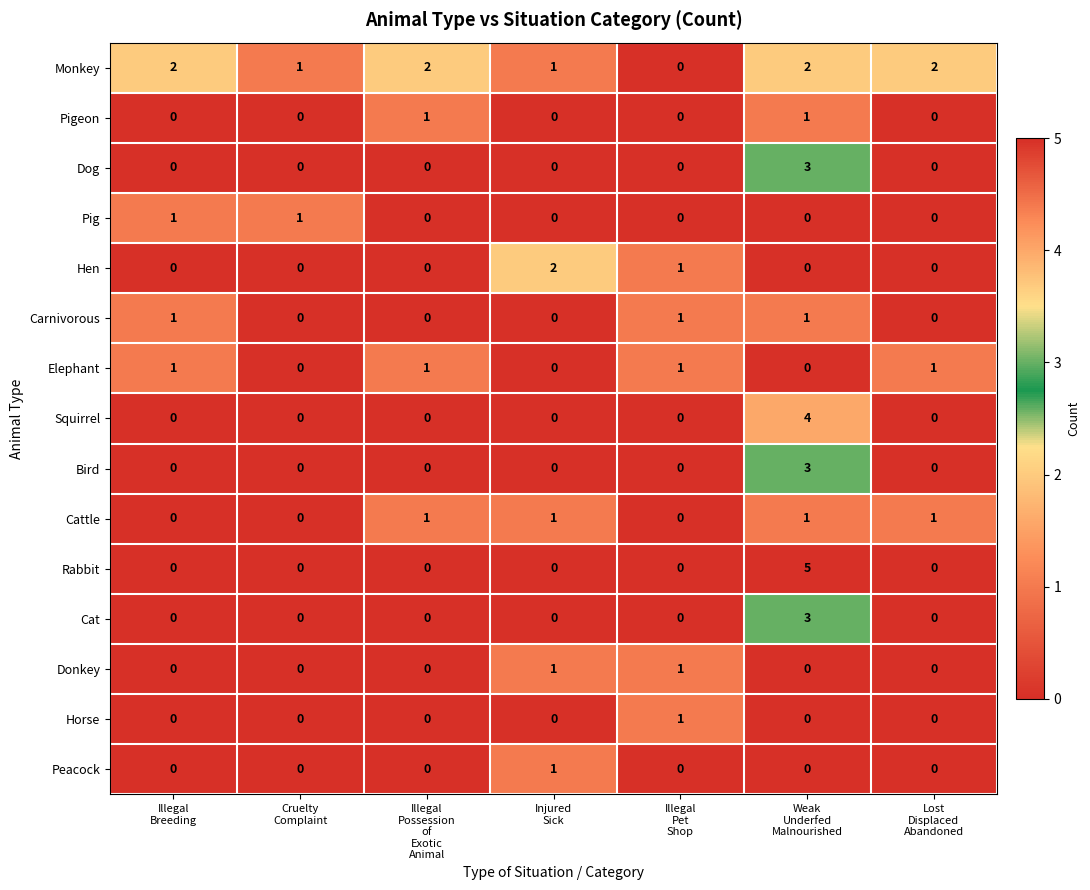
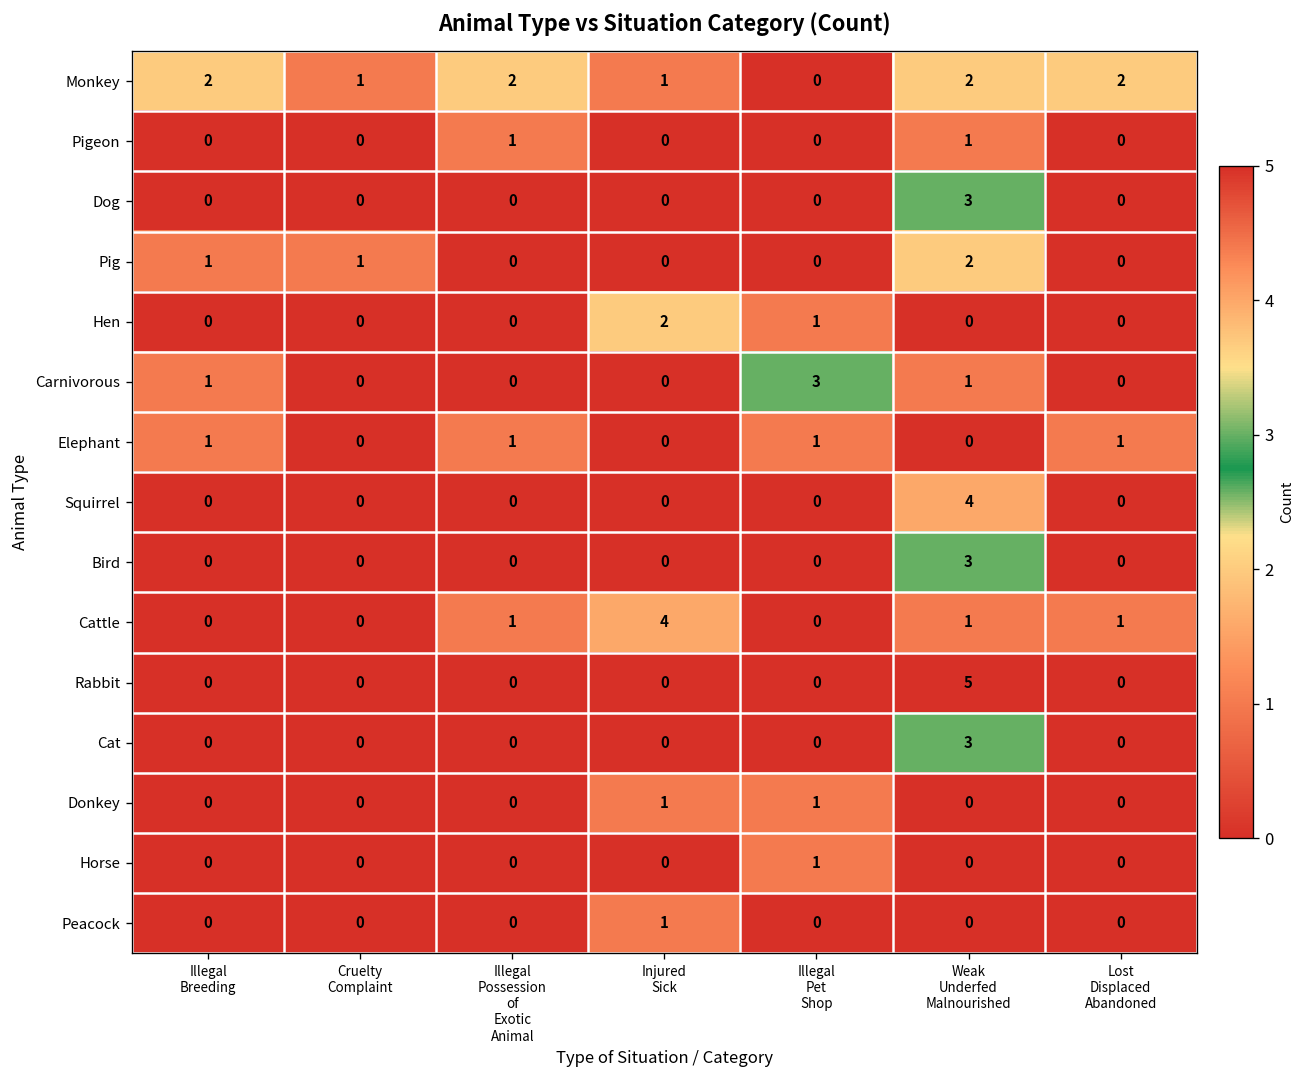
Pig, Weak Underfed Malnourished: 0 -> 2
Carnivorous, Illegal Pet Shop: 1 -> 3
Cattle, Injured Sick: 1 -> 4
